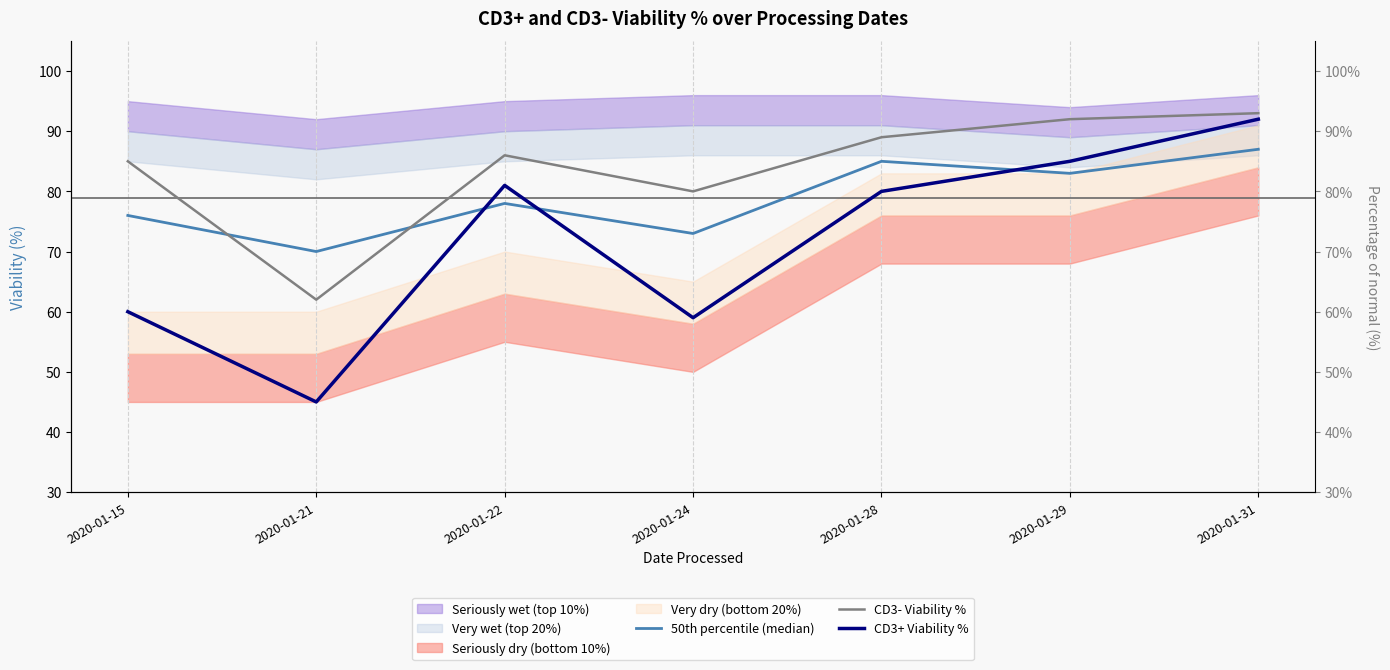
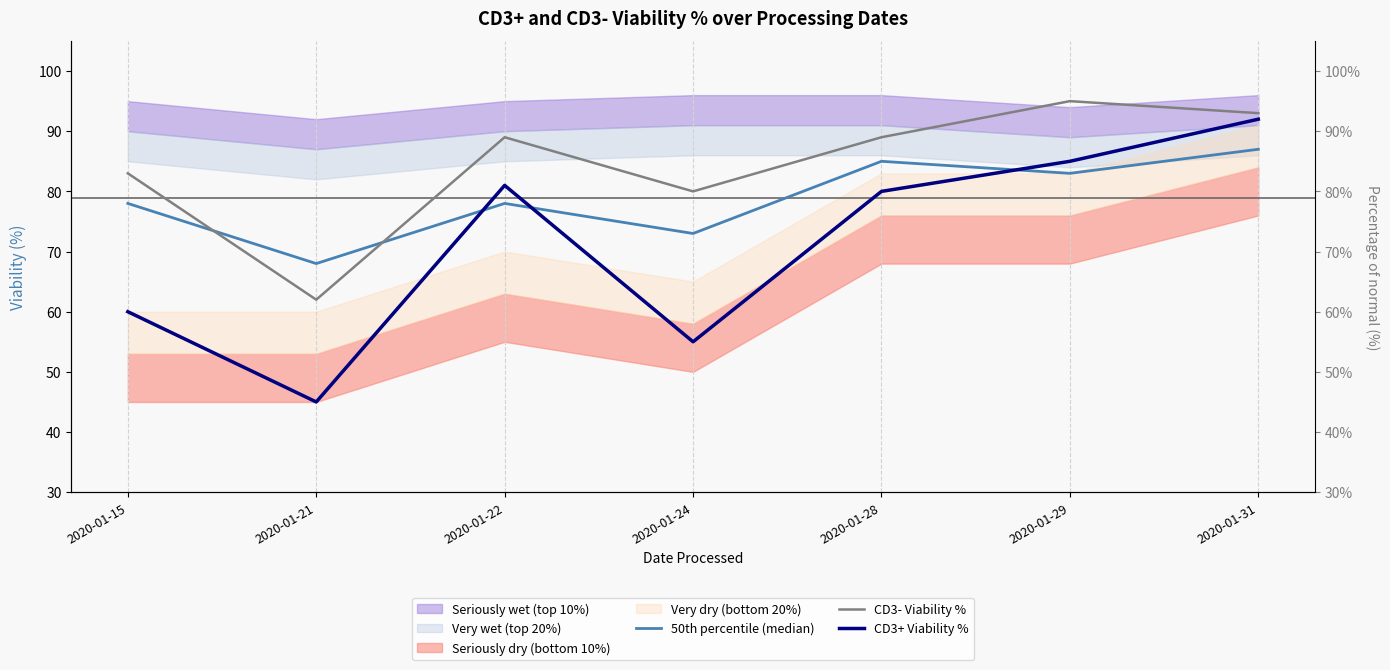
50th percentile (median), 2020-01-15: 76 -> 78
CD3- Viability %, 2020-01-15: 85 -> 83
50th percentile (median), 2020-01-21: 70 -> 68
CD3- Viability %, 2020-01-22: 86 -> 89
CD3+ Viability %, 2020-01-24: 59 -> 55
CD3- Viability %, 2020-01-29: 92 -> 95
